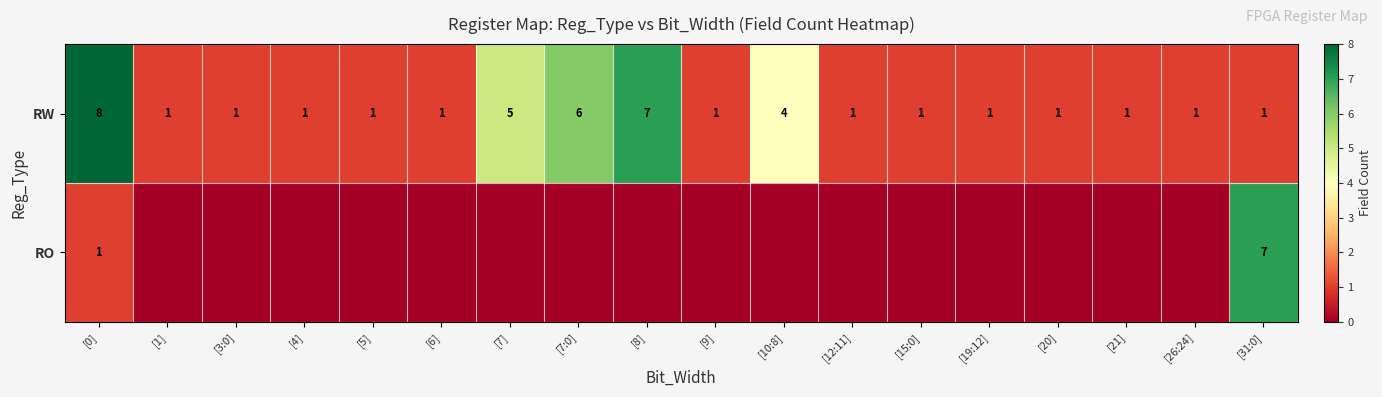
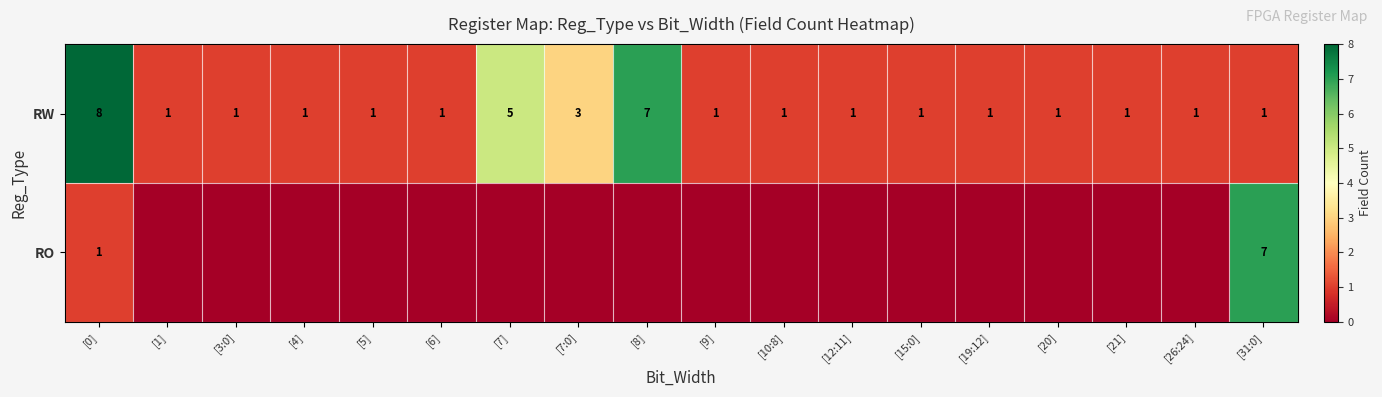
RW, [7:0]: 6 -> 3
RW, [10:8]: 4 -> 1
